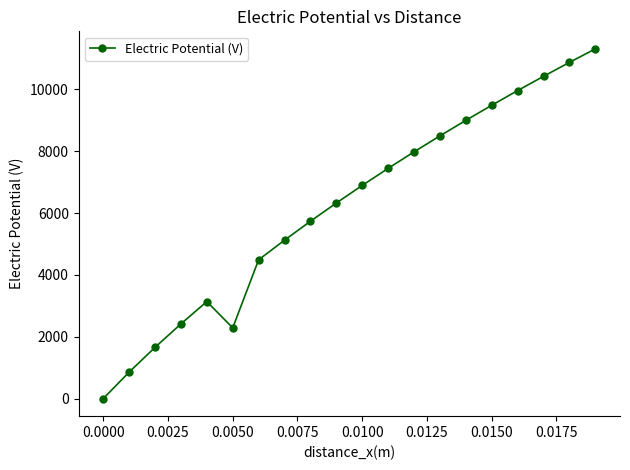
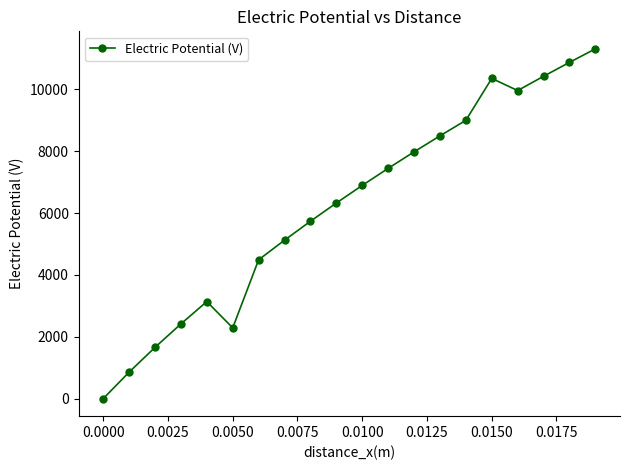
0.0150: 9500 -> 10400
